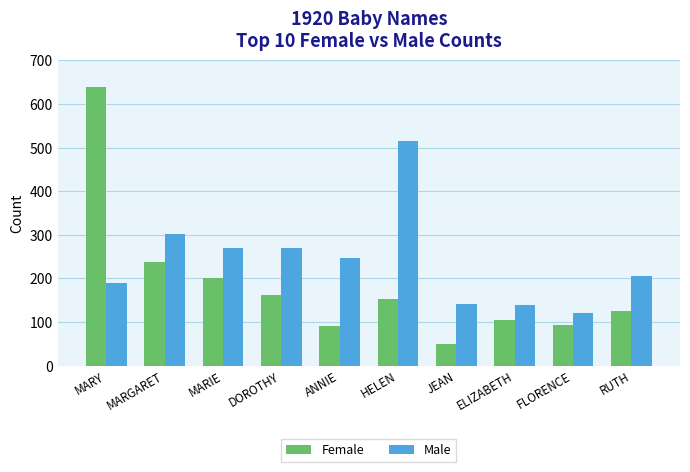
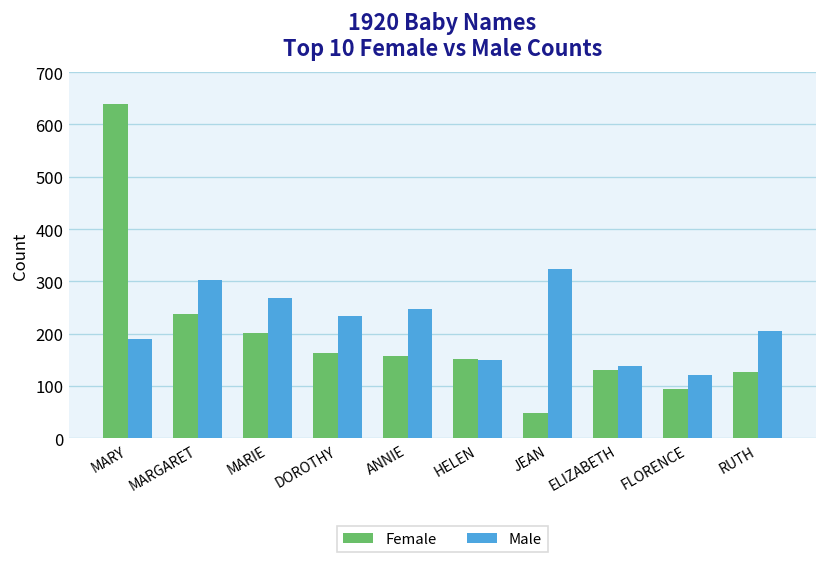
Male, DOROTHY: 270 -> 230
Female, ANNIE: 90 -> 160
Male, HELEN: 520 -> 150
Male, JEAN: 140 -> 320
Female, ELIZABETH: 110 -> 130
